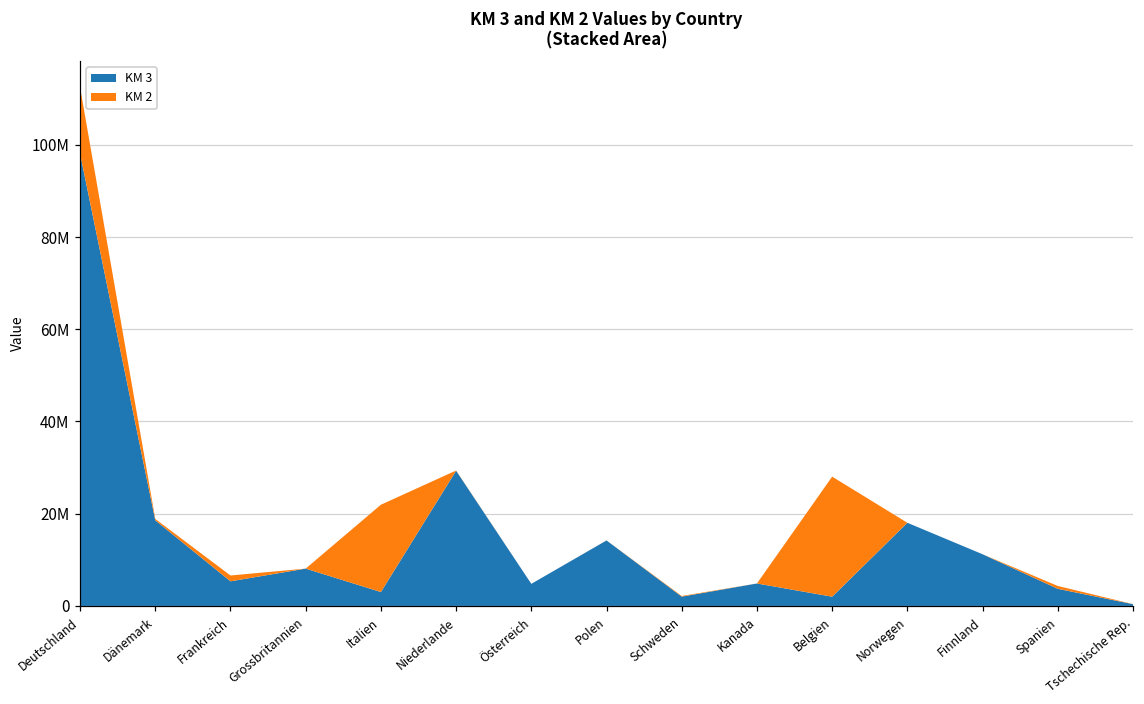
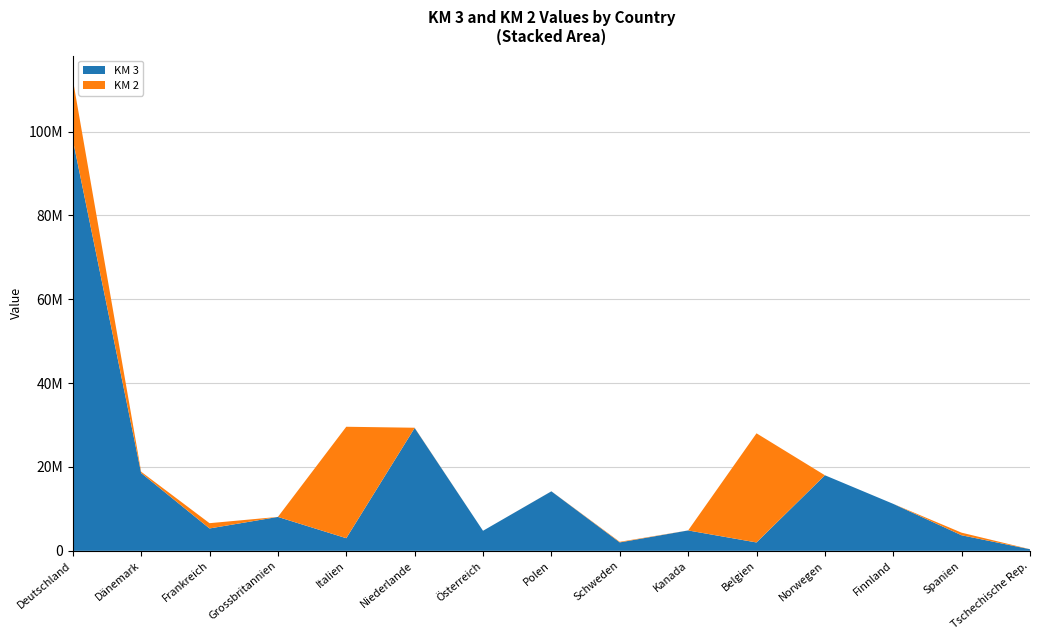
KM 2, Italien: 19000000 -> 27000000
